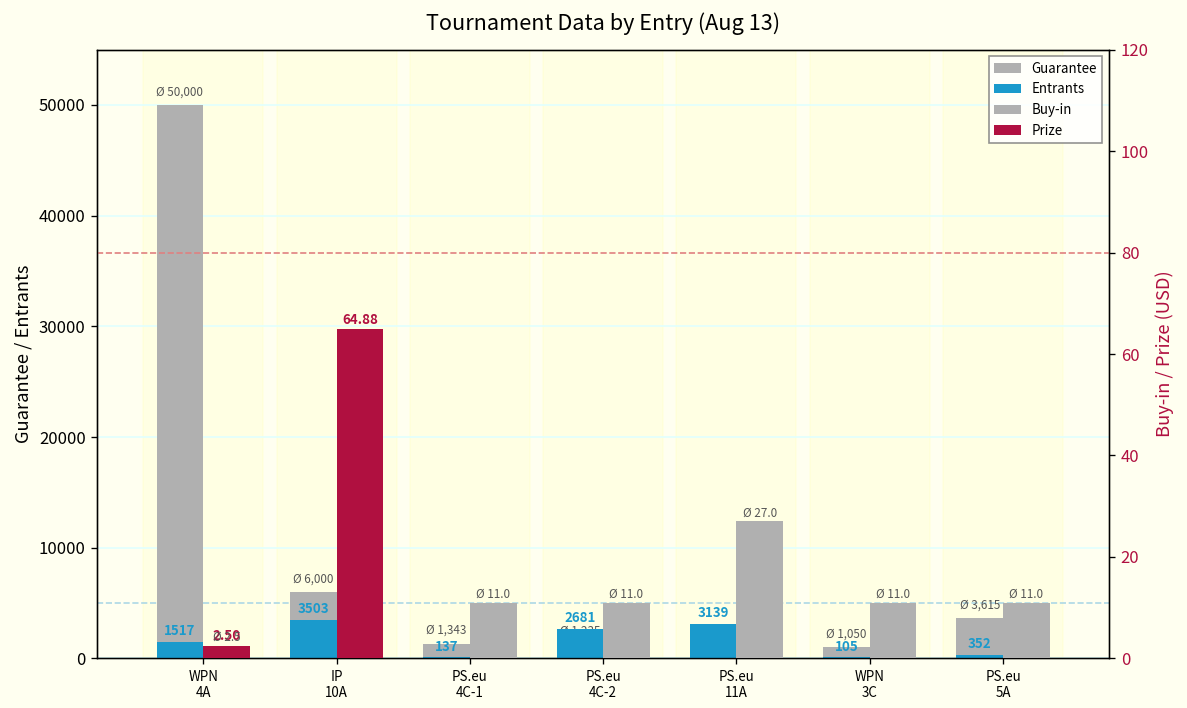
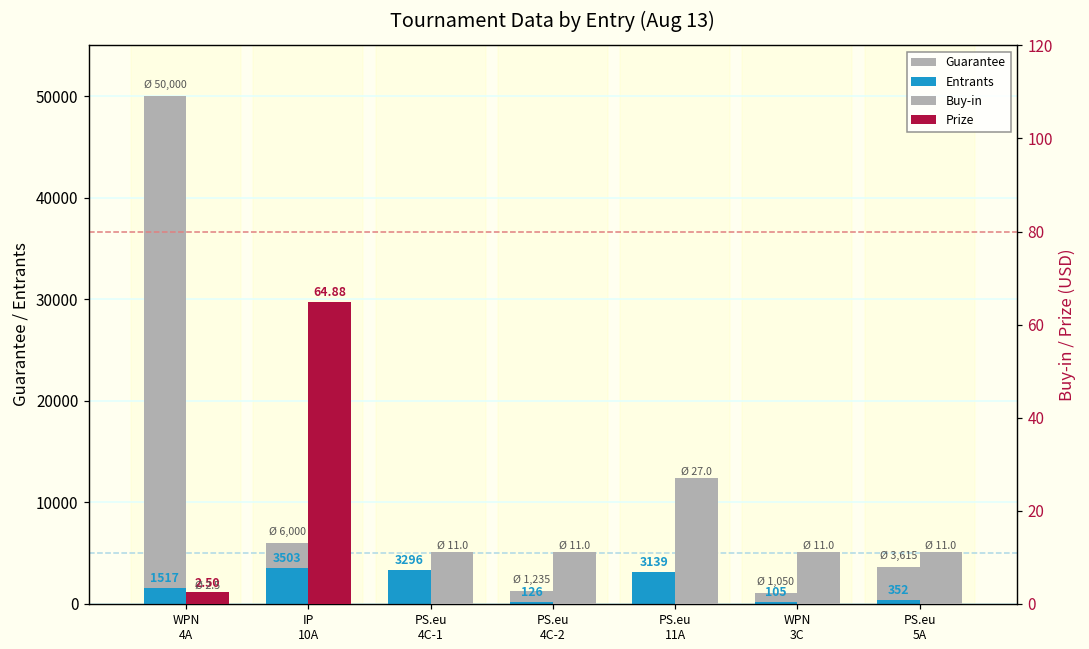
Entrants, PS.eu 4C-1: 137 -> 3296
Entrants, PS.eu 4C-2: 2681 -> 126
